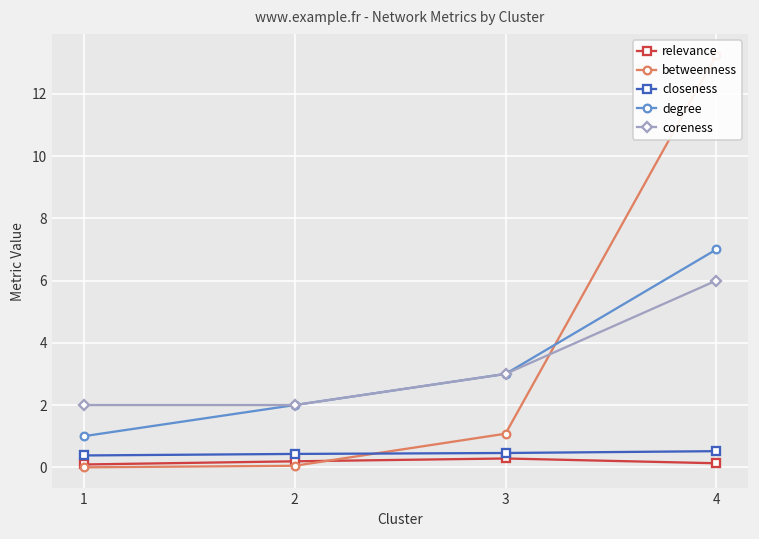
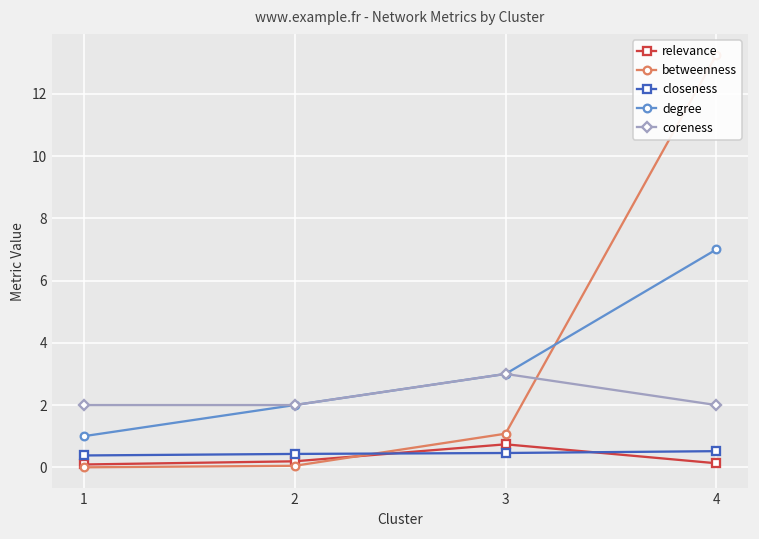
relevance, 3: 0.3 -> 0.7
coreness, 4: 6 -> 2
